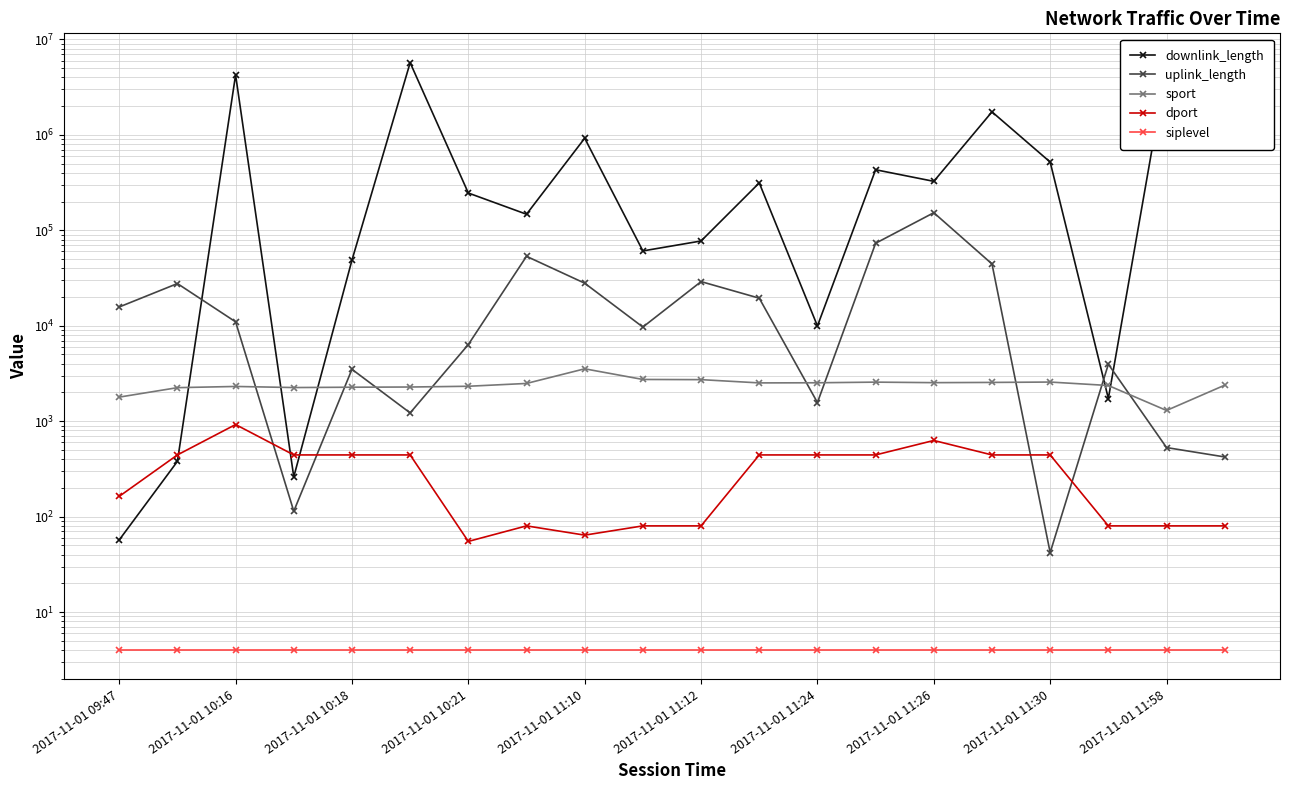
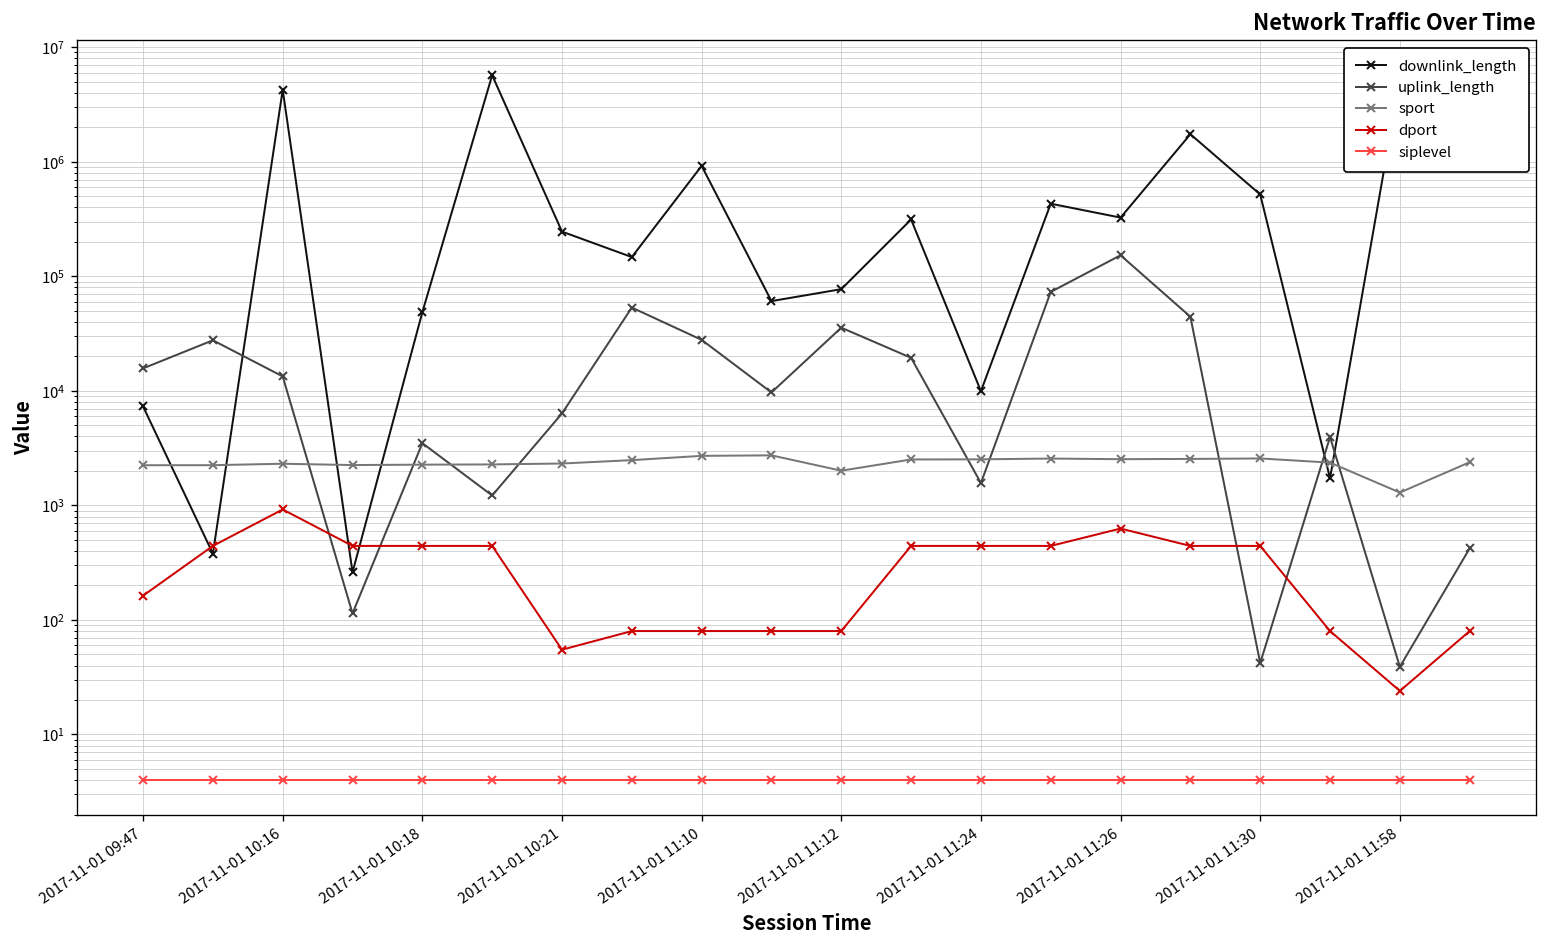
downlink_length, 2017-11-01 09:47: 60 -> 7000
sport, 2017-11-01 09:47: 1800 -> 2200
uplink_length, 2017-11-01 10:16: 11000 -> 13000
sport, 2017-11-01 11:10: 3500 -> 2700
dport, 2017-11-01 11:10: 60 -> 80
uplink_length, 2017-11-01 11:12: 29000 -> 36000
sport, 2017-11-01 11:12: 2700 -> 2000
uplink_length, 2017-11-01 11:58: 500 -> 39
dport, 2017-11-01 11:58: 80 -> 24
